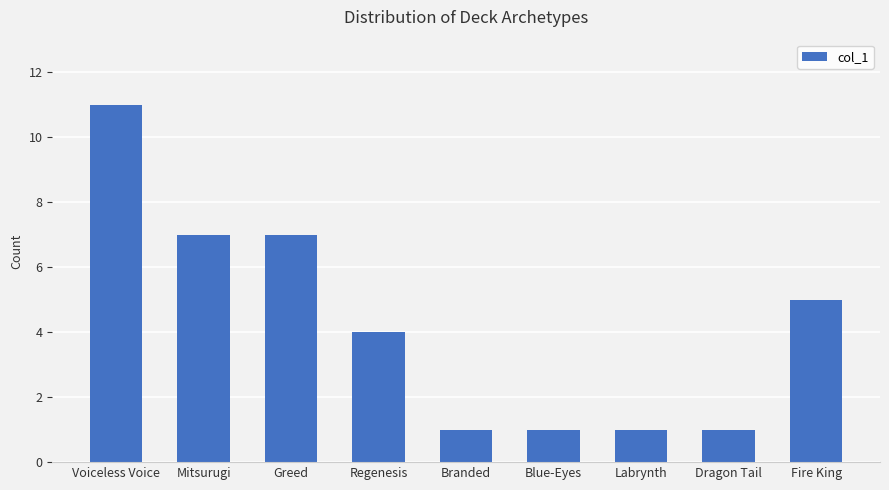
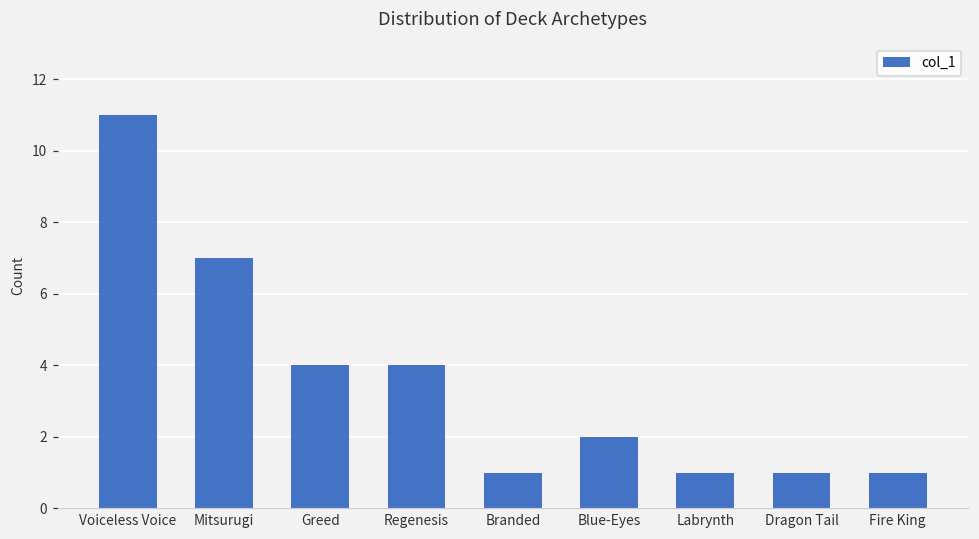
Greed: 7 -> 4
Blue-Eyes: 1 -> 2
Fire King: 5 -> 1
